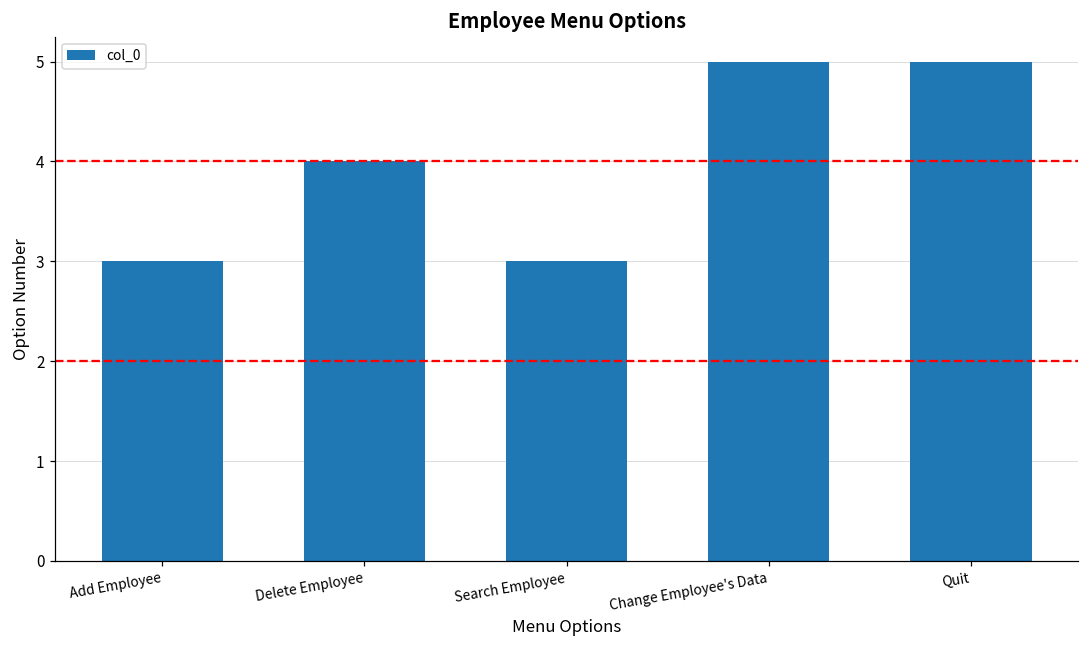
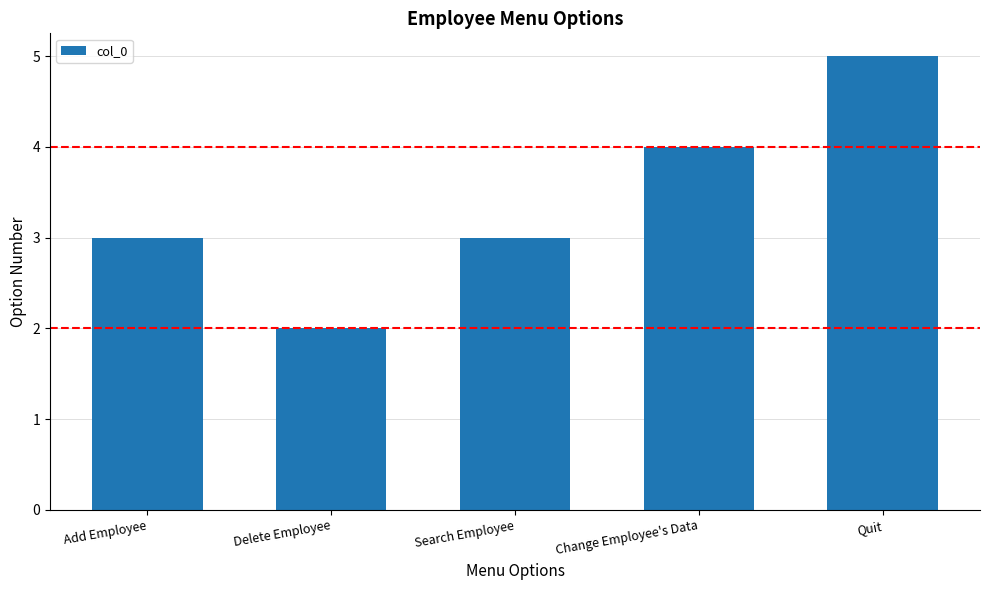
Delete Employee: 4 -> 2
Change Employee's Data: 5 -> 4
